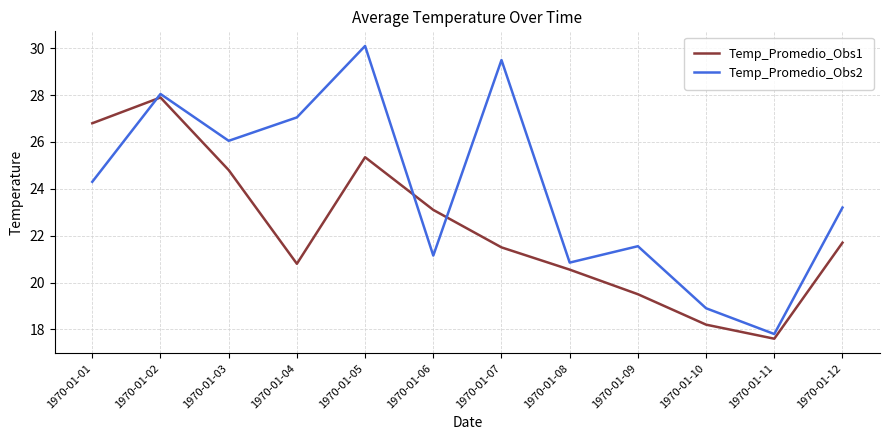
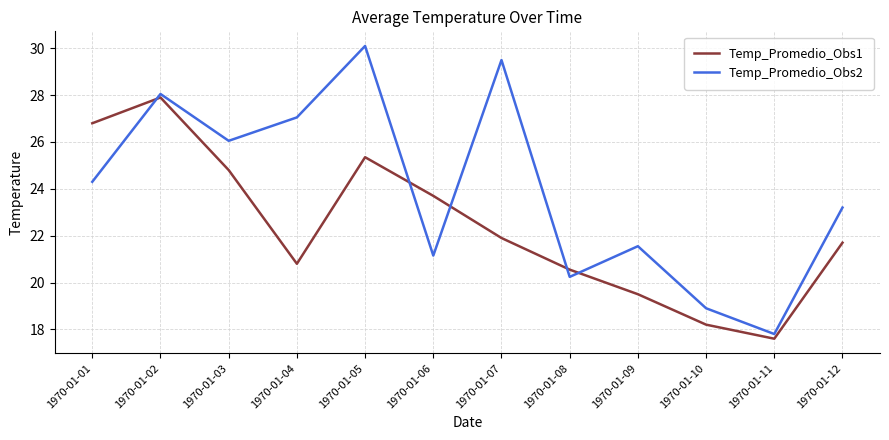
Temp_Promedio_Obs1, 1970-01-06: 23.1 -> 23.7
Temp_Promedio_Obs1, 1970-01-07: 21.5 -> 21.9
Temp_Promedio_Obs2, 1970-01-08: 20.9 -> 20.2
